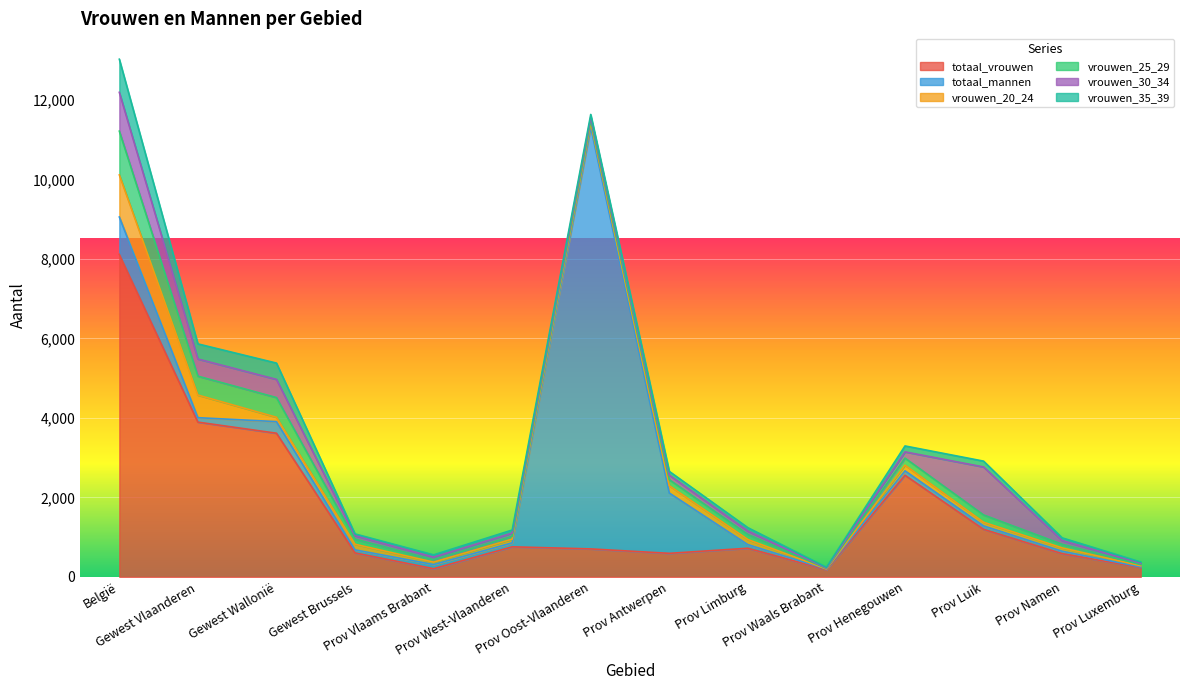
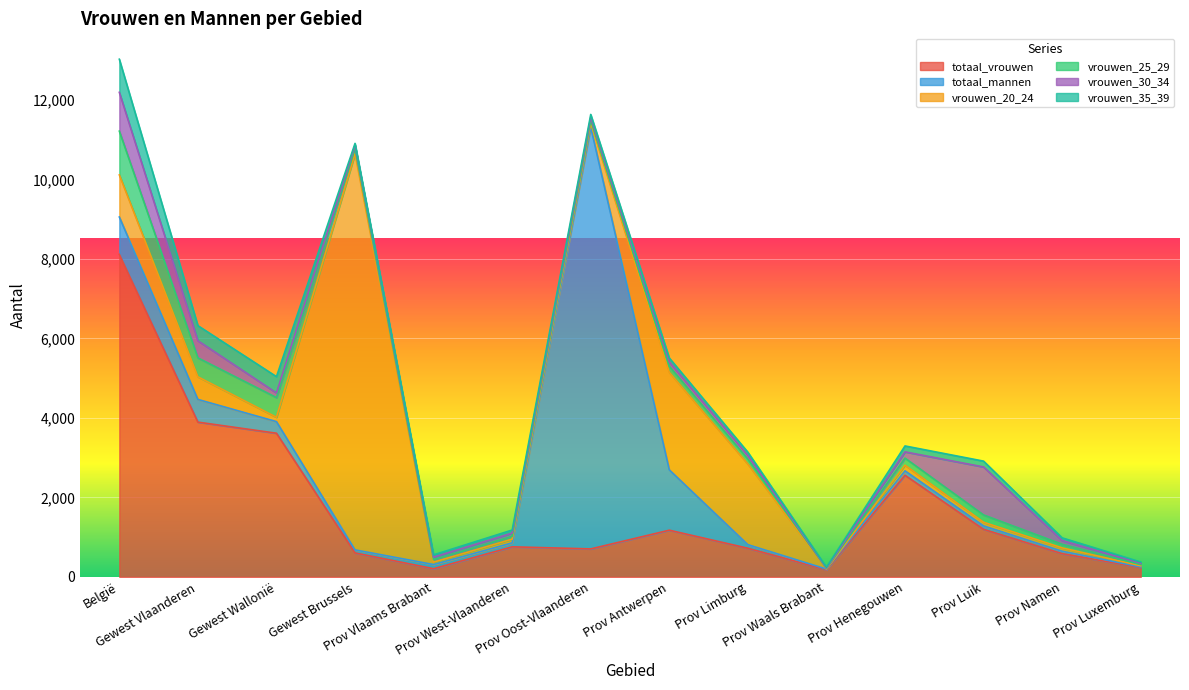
totaal_mannen, Gewest Vlaanderen: 100 -> 600
vrouwen_30_34, Gewest Wallonië: 500 -> 100
vrouwen_20_24, Gewest Brussels: 100 -> 10,000
totaal_vrouwen, Prov Antwerpen: 600 -> 1,200
vrouwen_20_24, Prov Antwerpen: 200 -> 2,500
vrouwen_20_24, Prov Limburg: 100 -> 2,000
